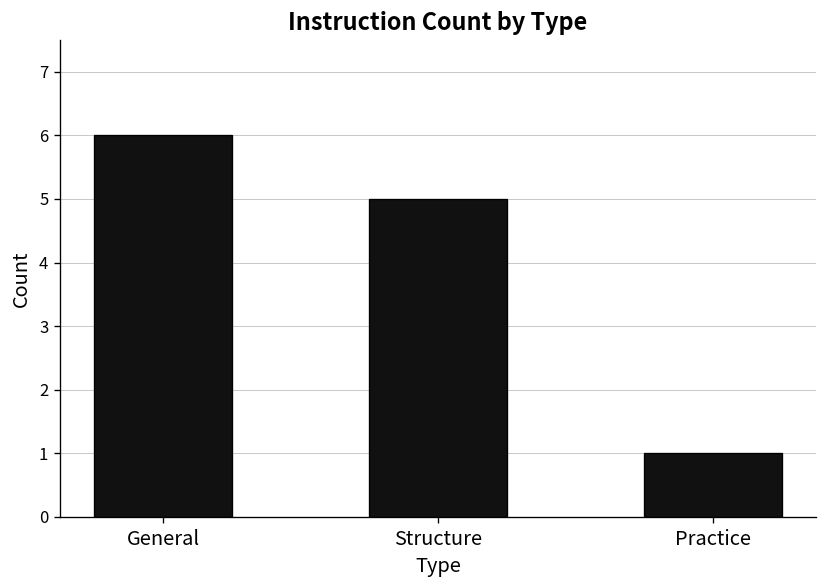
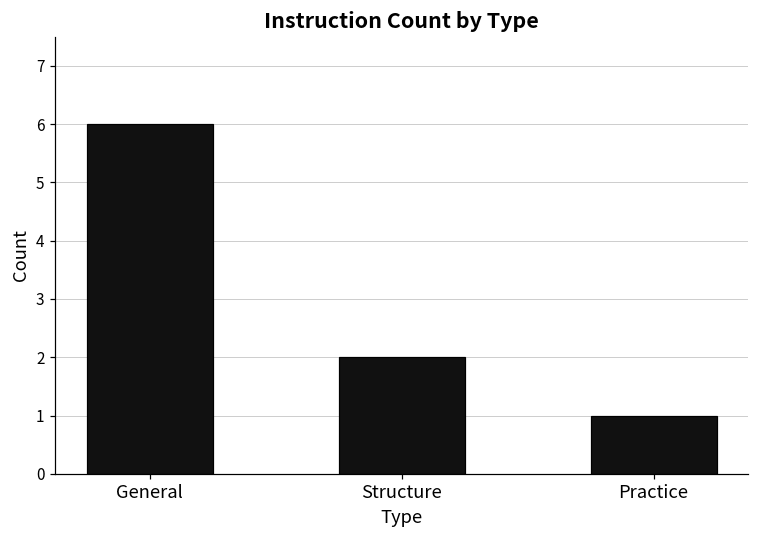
Structure: 5 -> 2
